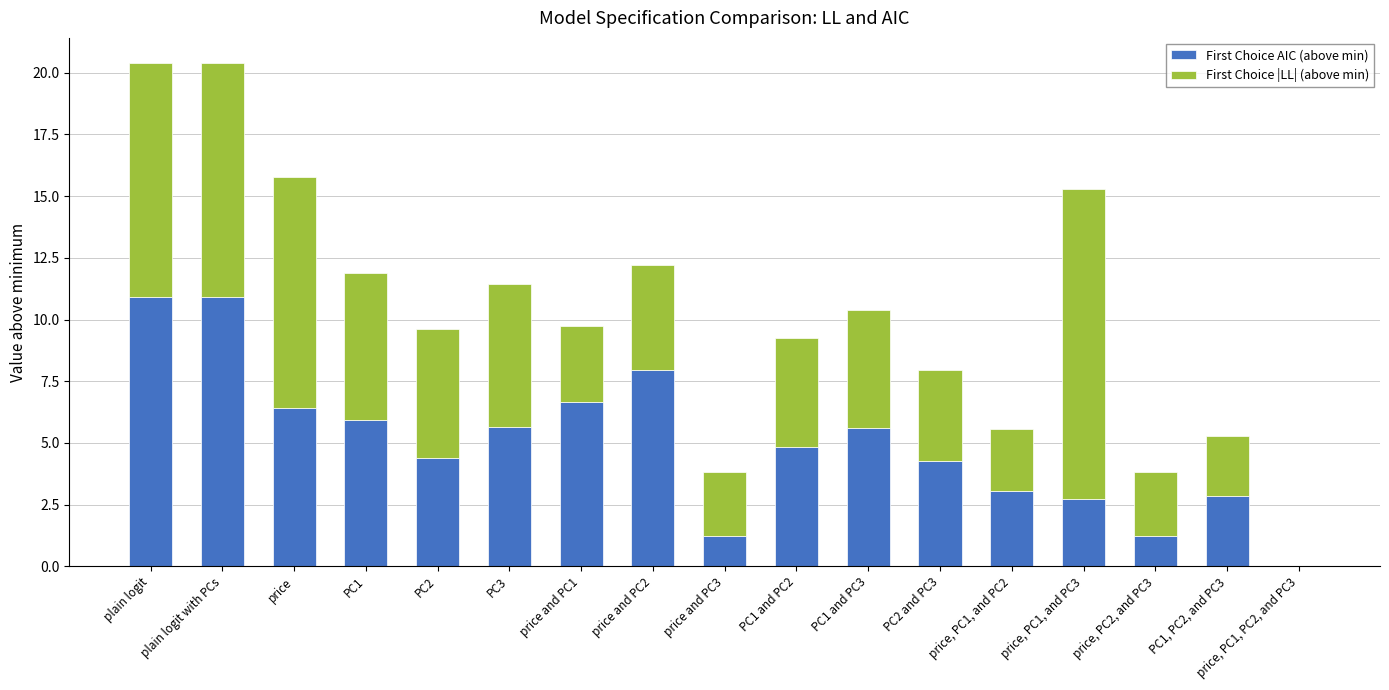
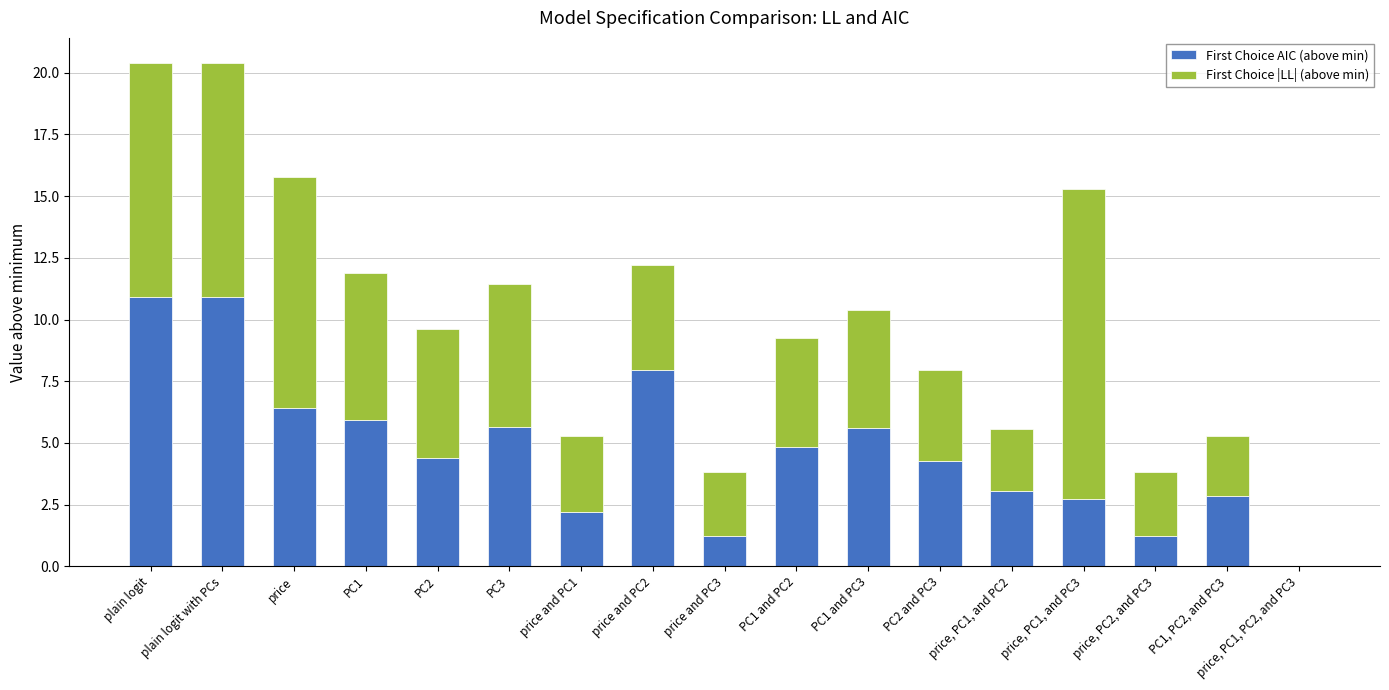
First Choice AIC (above min), price and PC1: 6.6 -> 2.2
